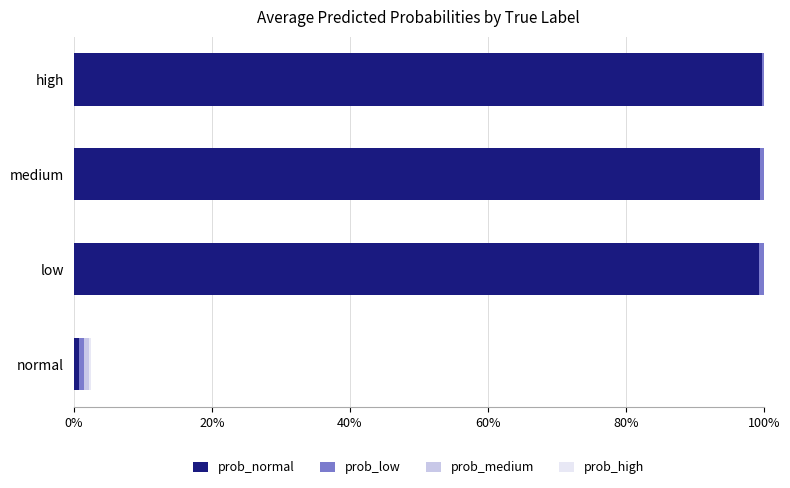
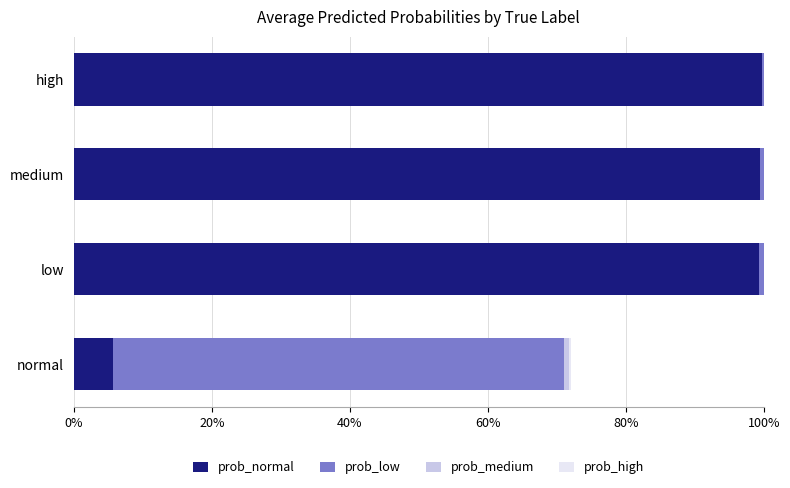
prob_normal, normal: 1% -> 6%
prob_low, normal: 1% -> 65%
